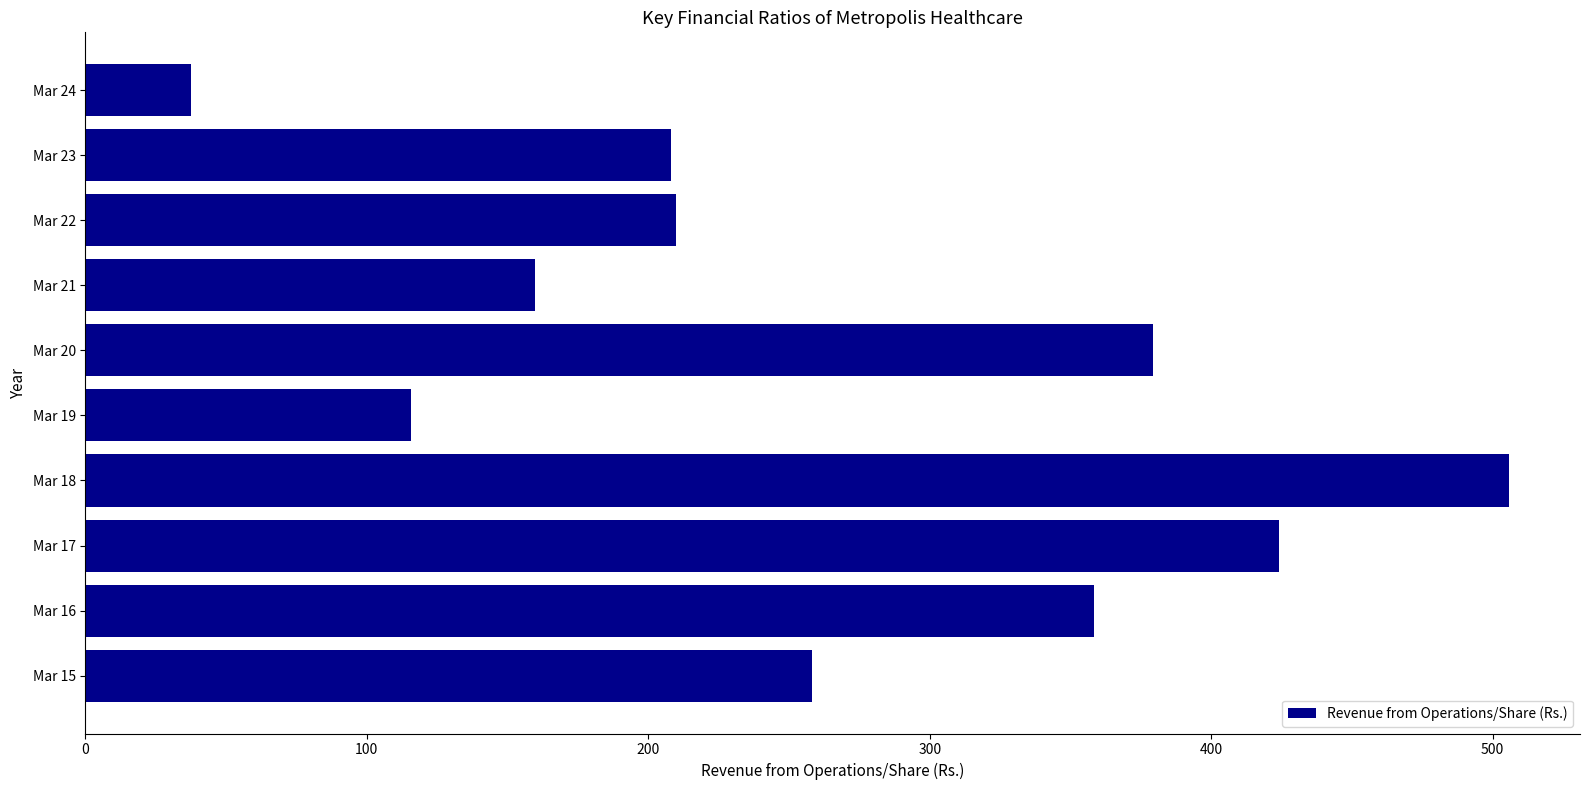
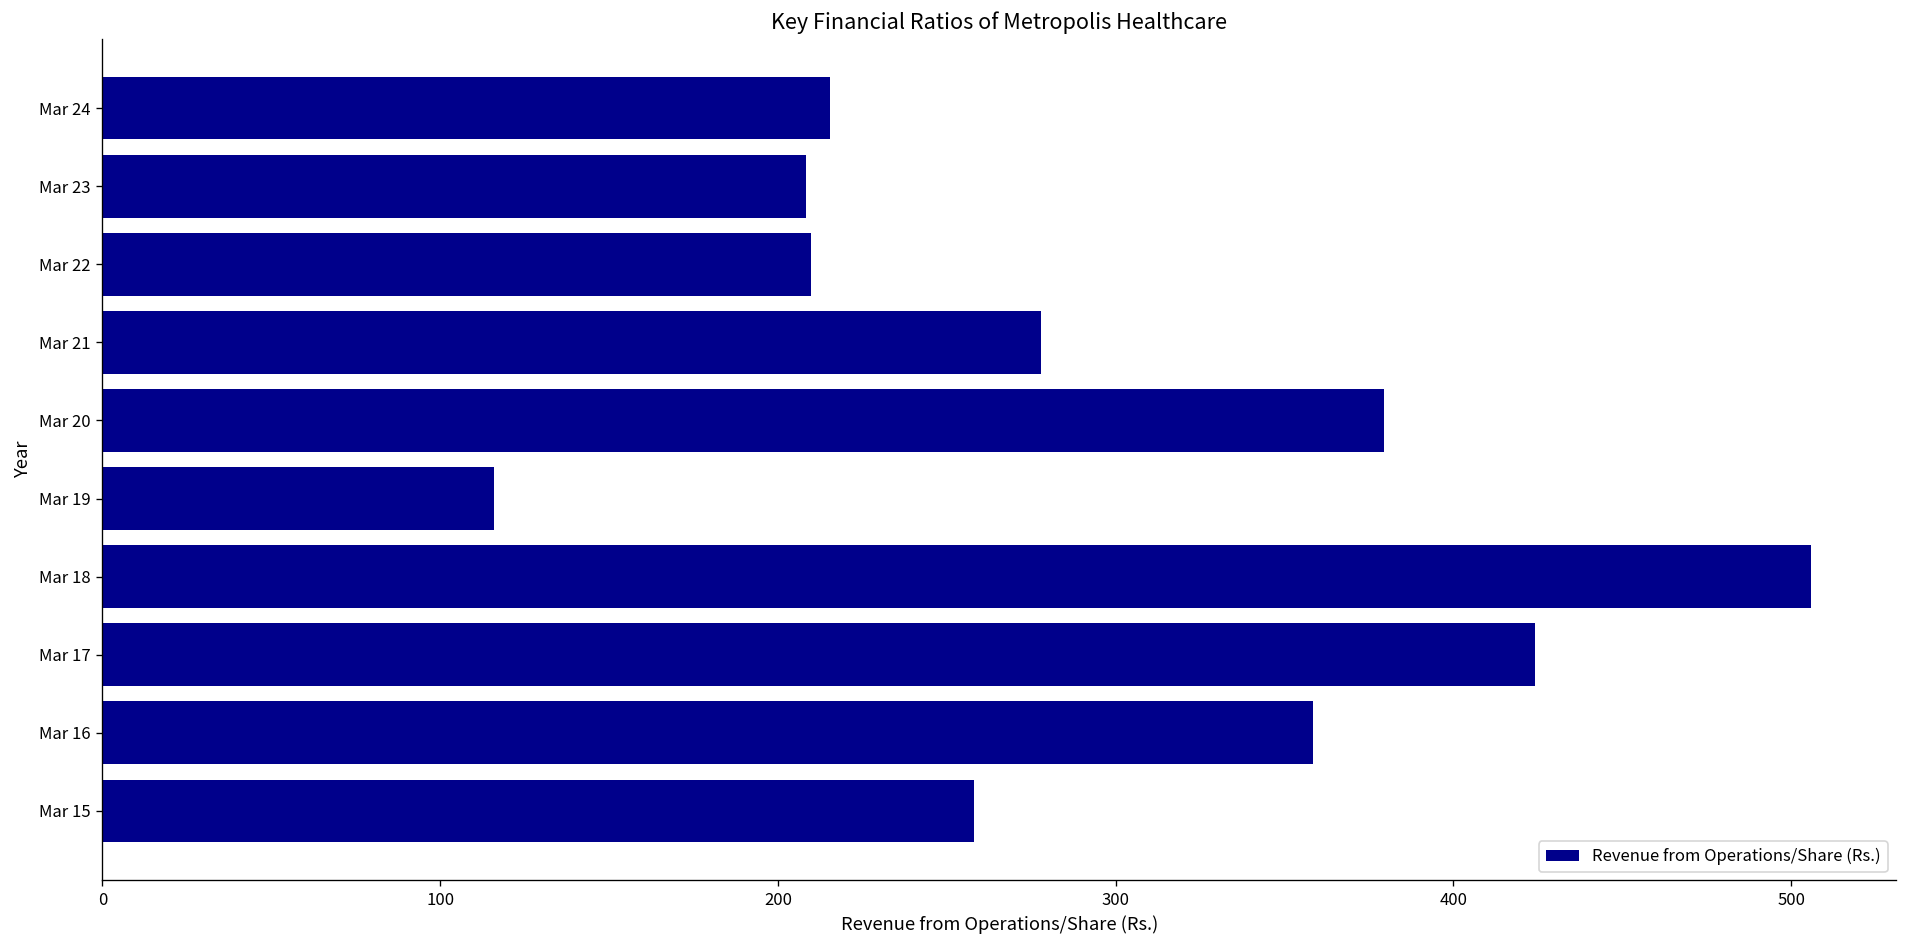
Mar 24: 38 -> 215
Mar 21: 160 -> 278
